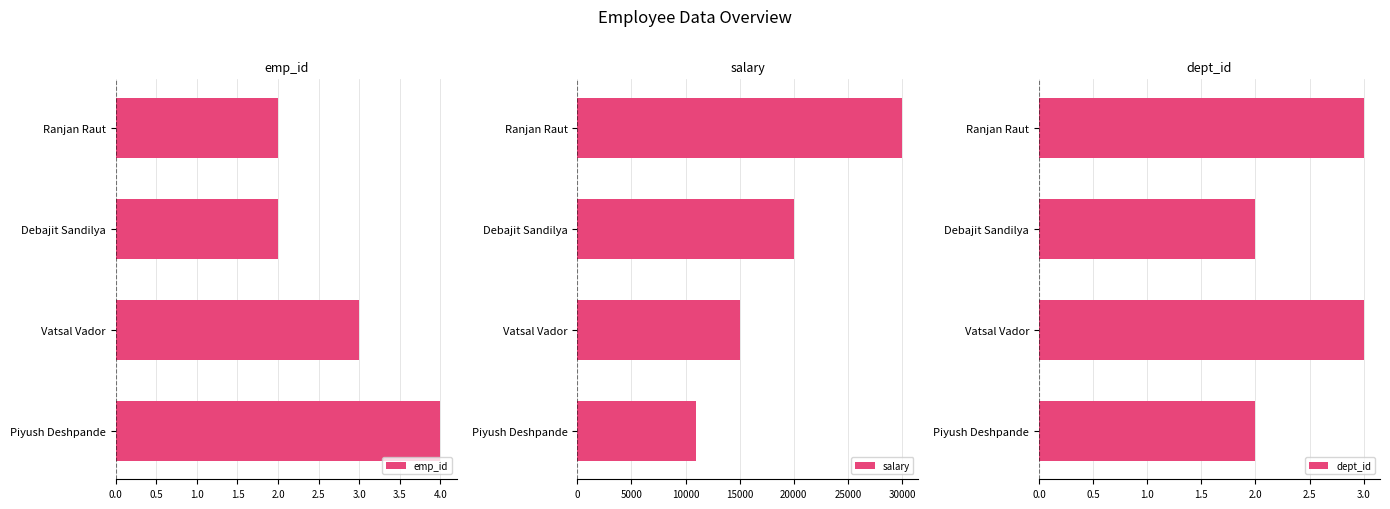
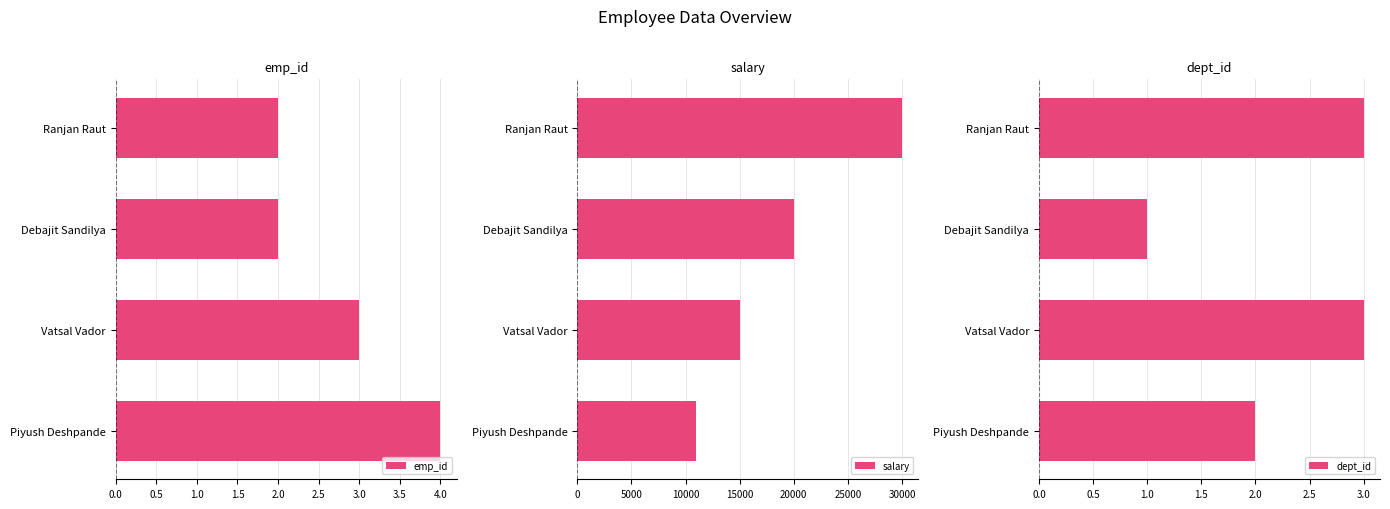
dept_id, Debajit Sandilya: 2 -> 1
